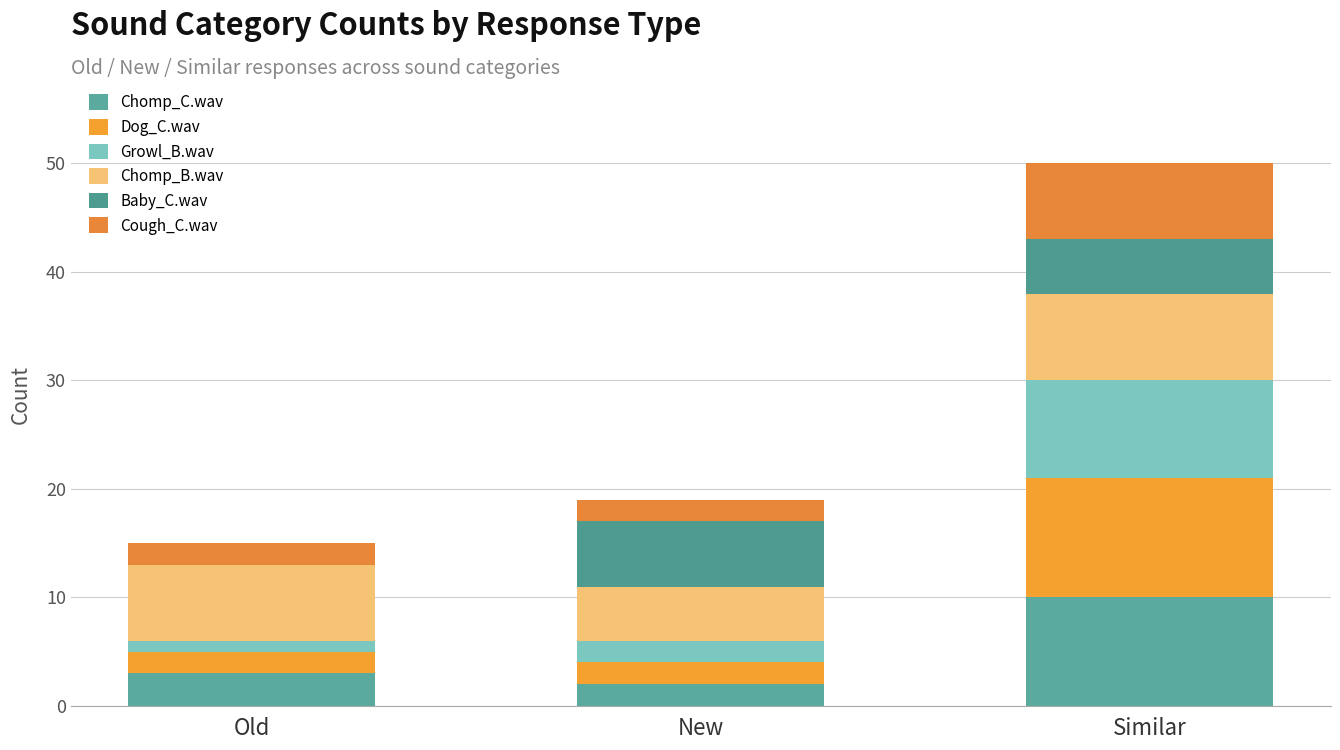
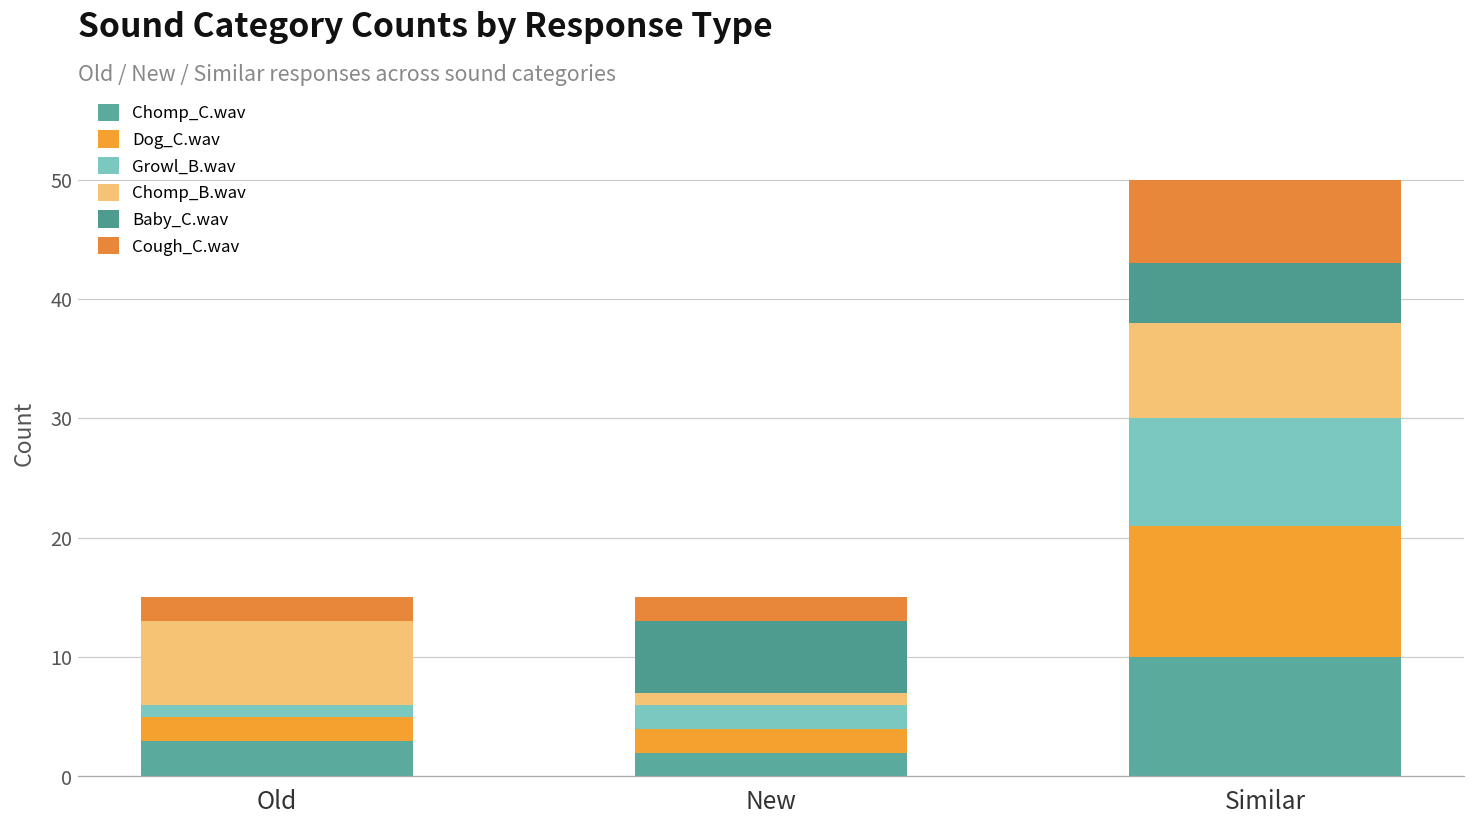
Chomp_B.wav, New: 5 -> 1
